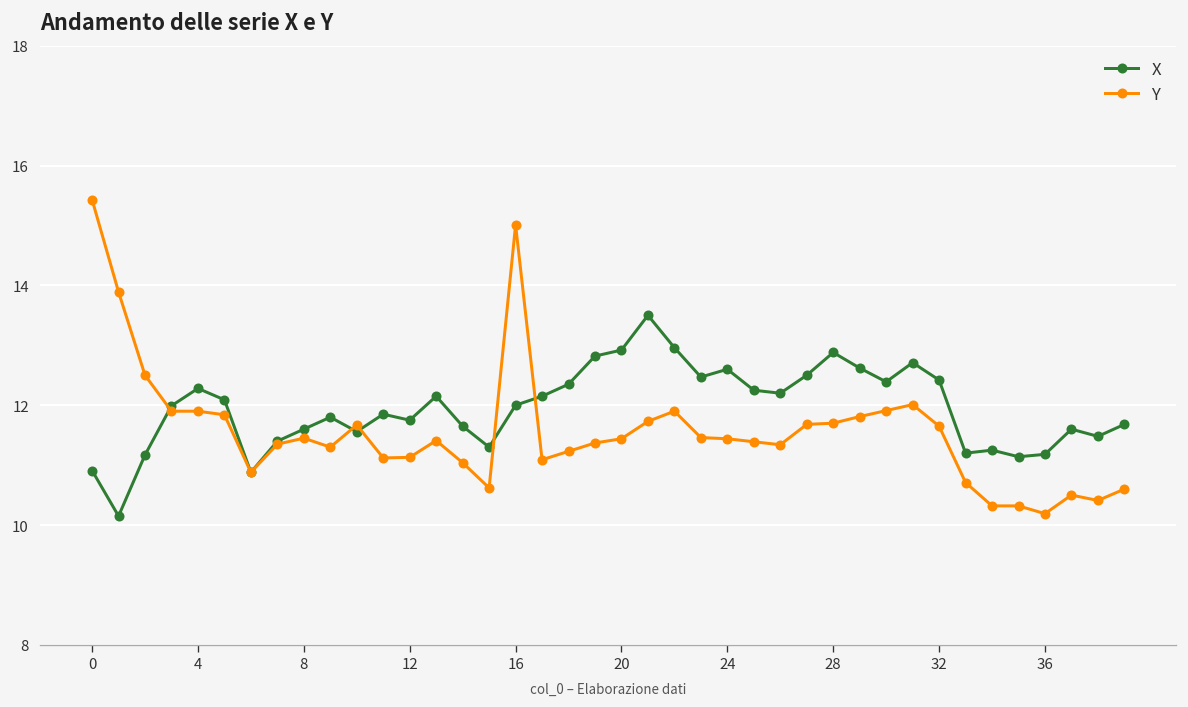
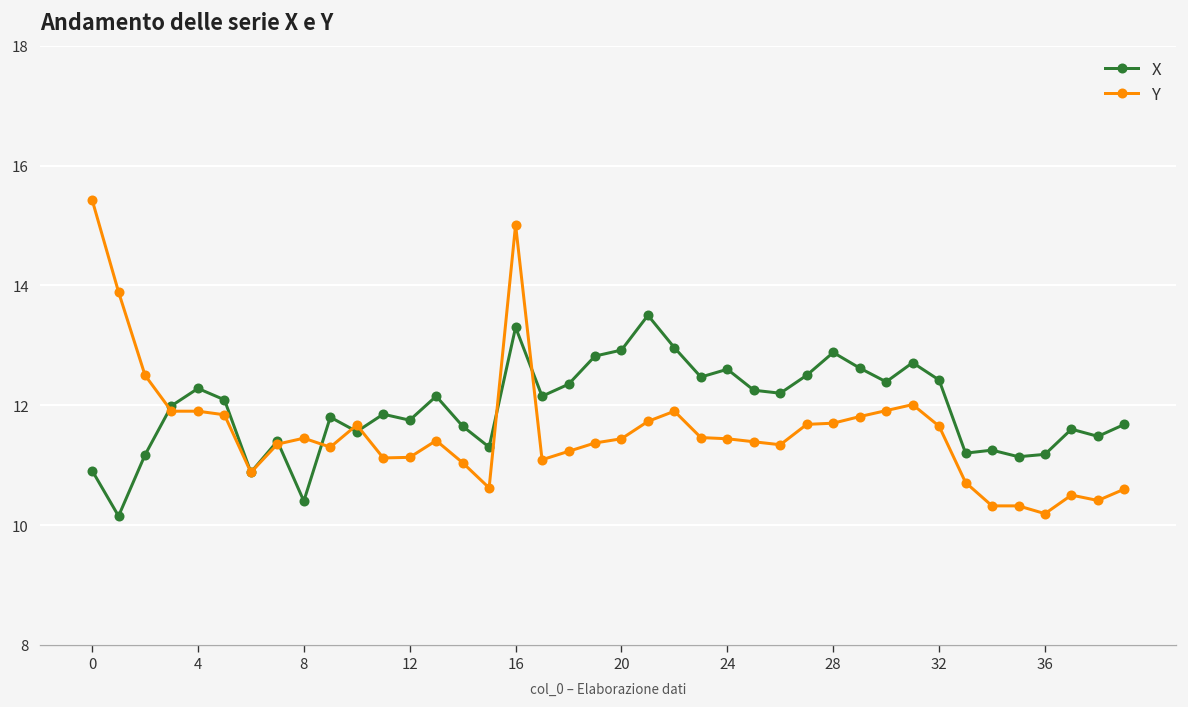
X, 8: 11.6 -> 10.4
X, 16: 12.0 -> 13.3
